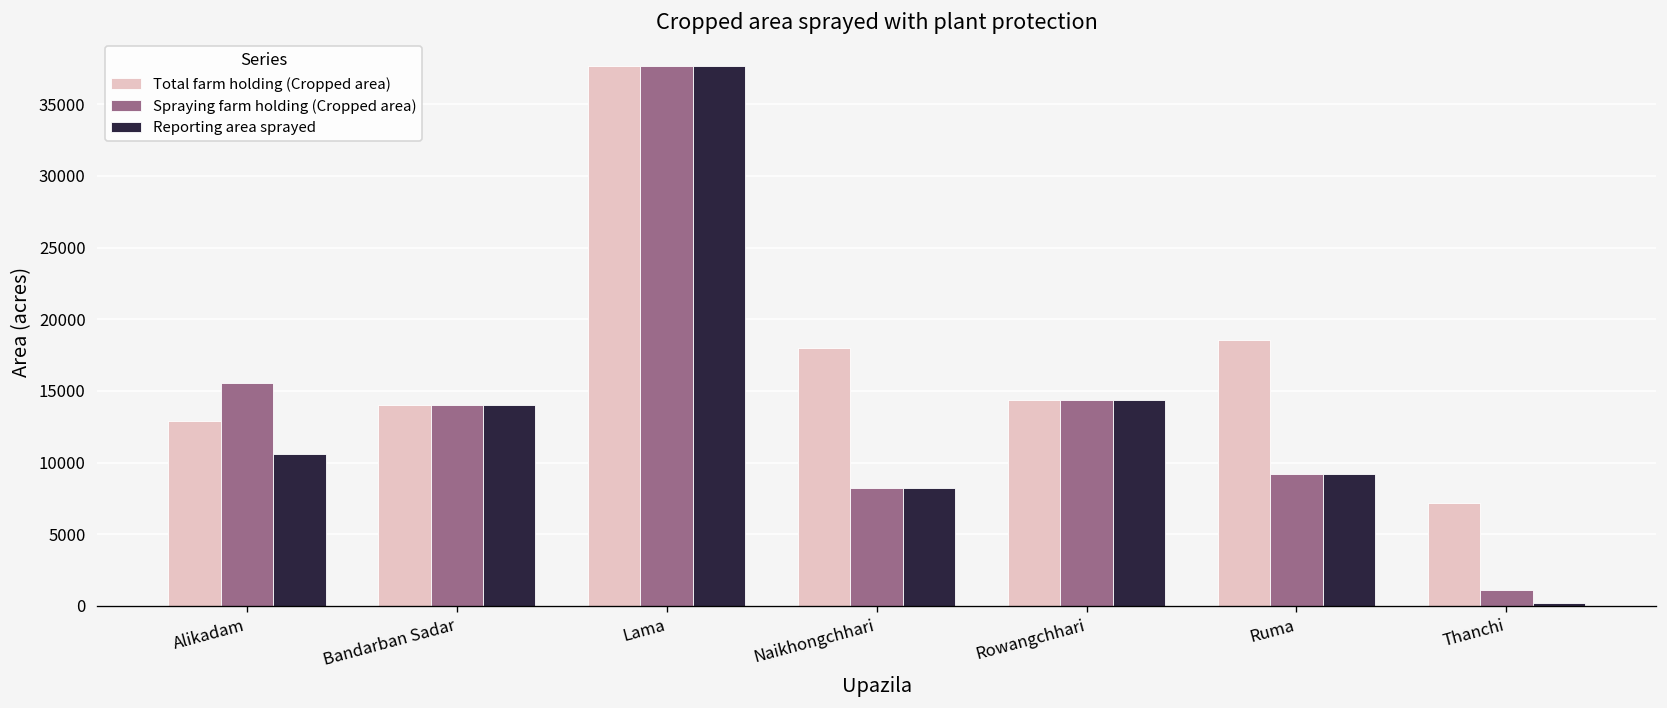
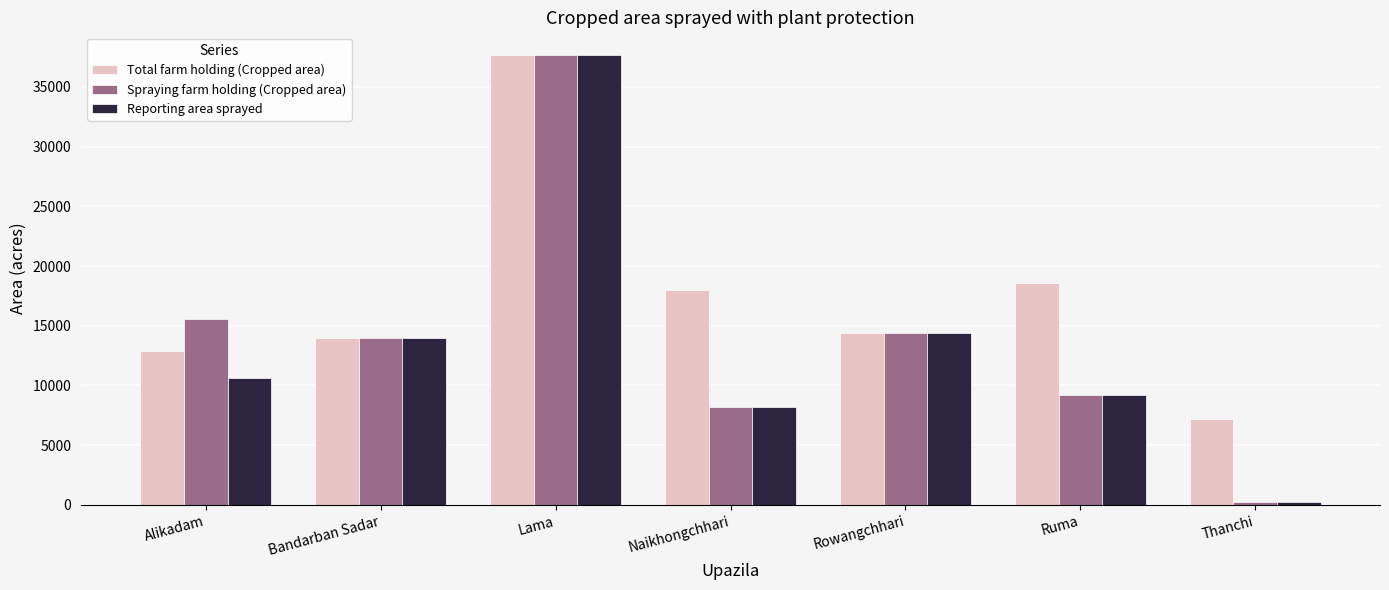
Spraying farm holding (Cropped area), Thanchi: 1100 -> 200
